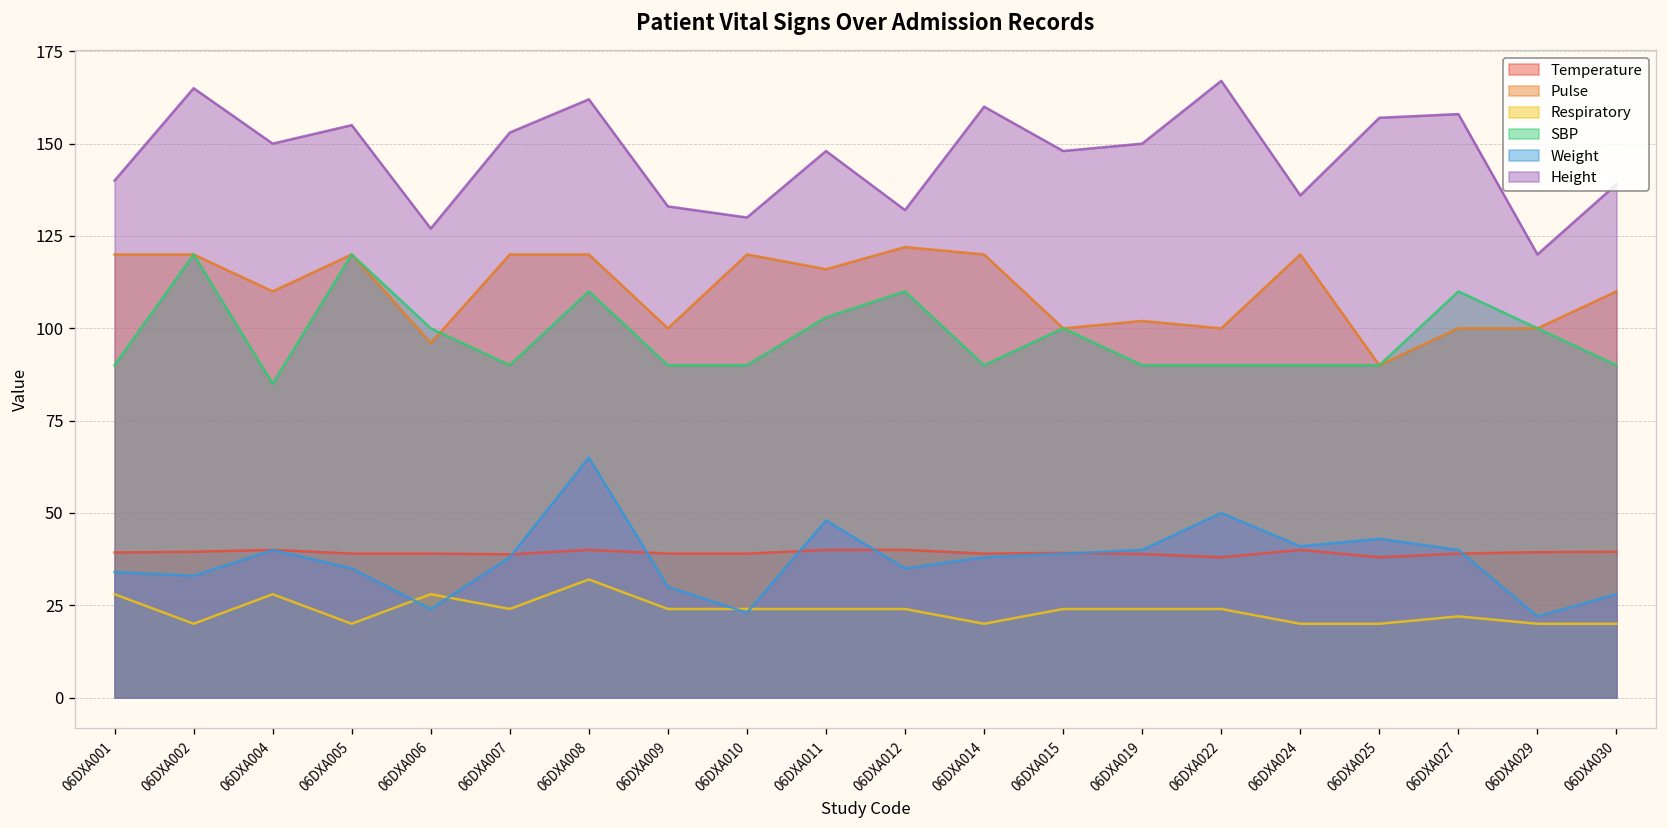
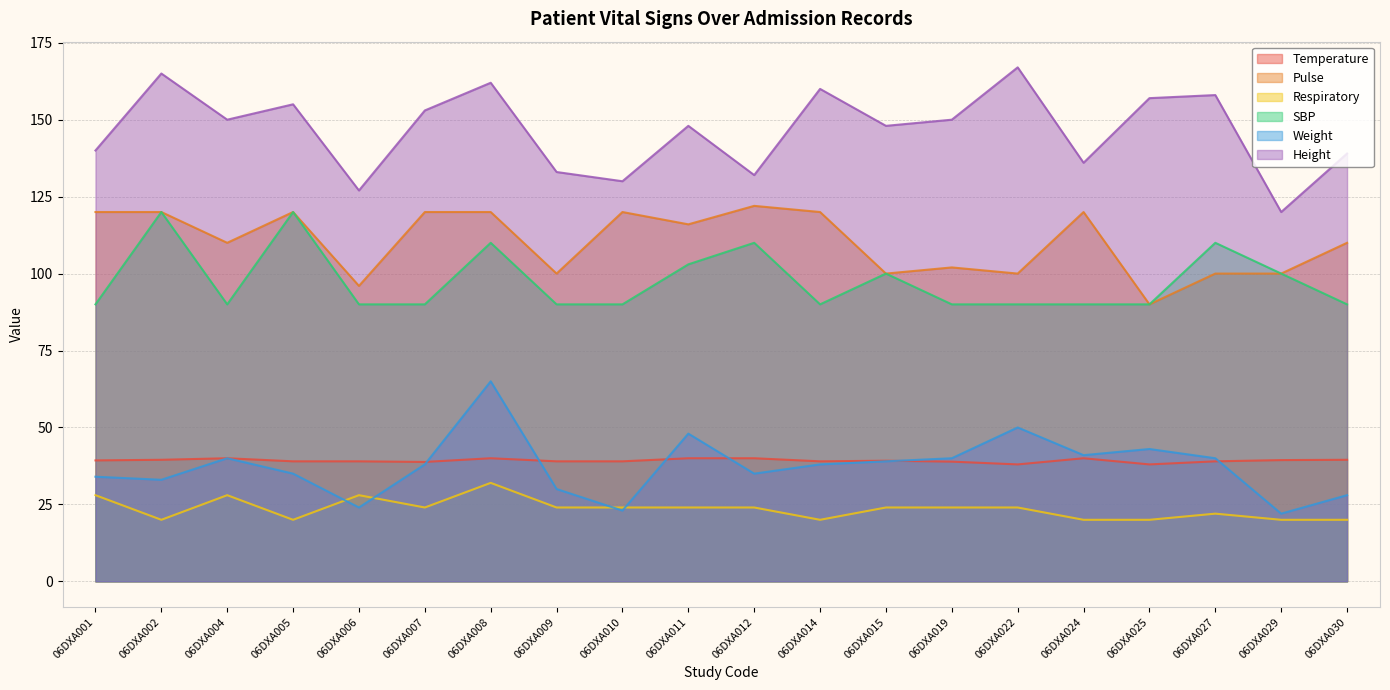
SBP, 06DXA004: 85 -> 90
SBP, 06DXA006: 100 -> 90
